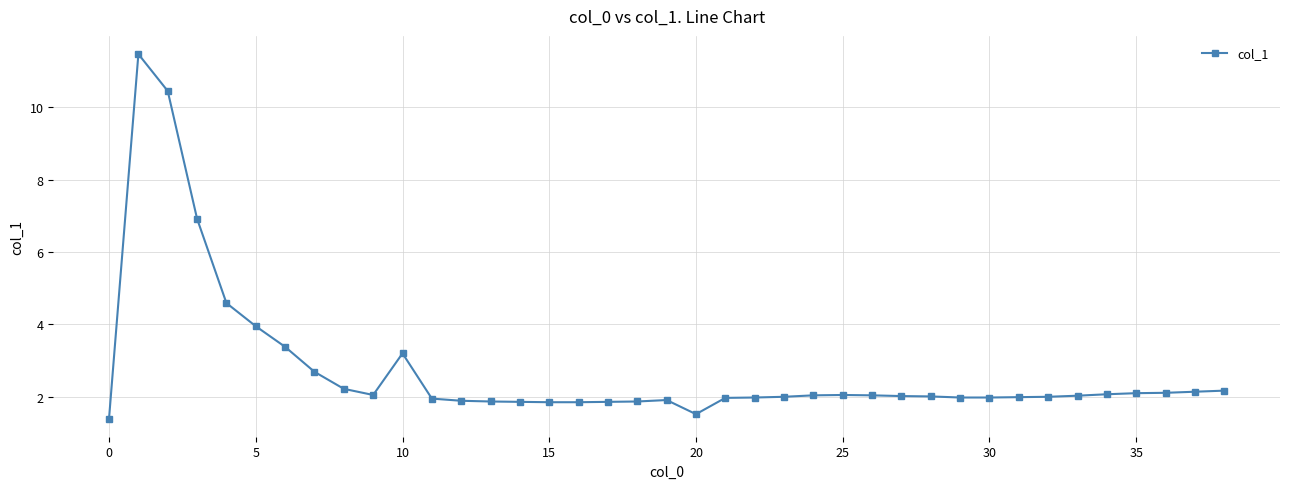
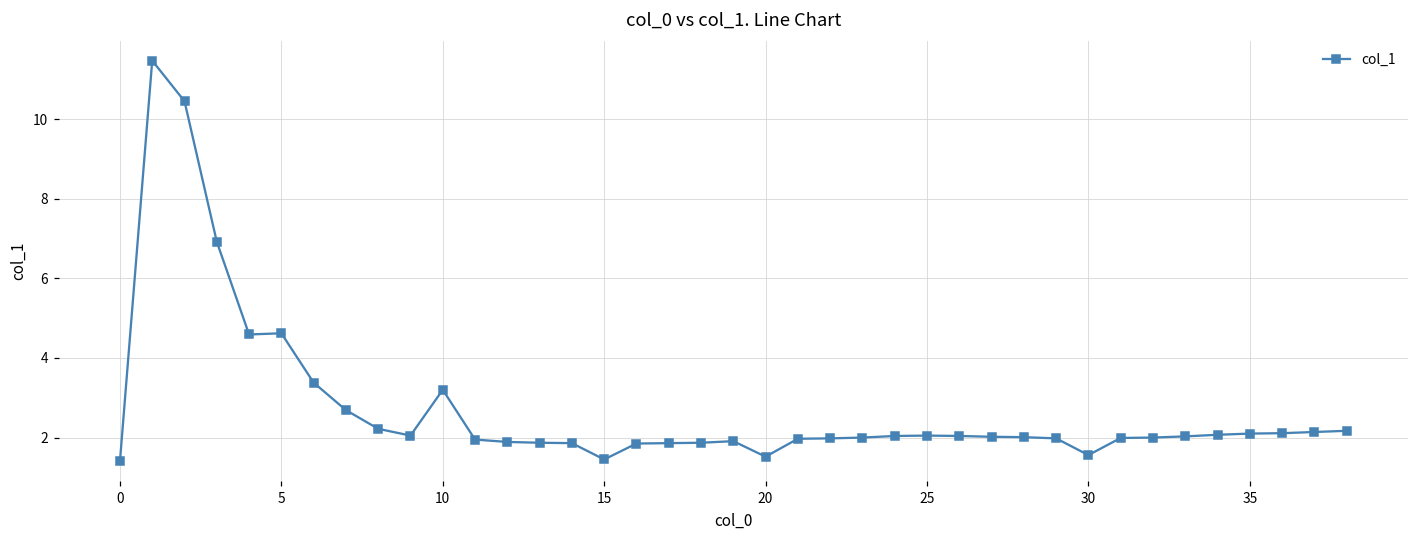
5: 4.0 -> 4.6
15: 1.9 -> 1.5
30: 2.0 -> 1.6
